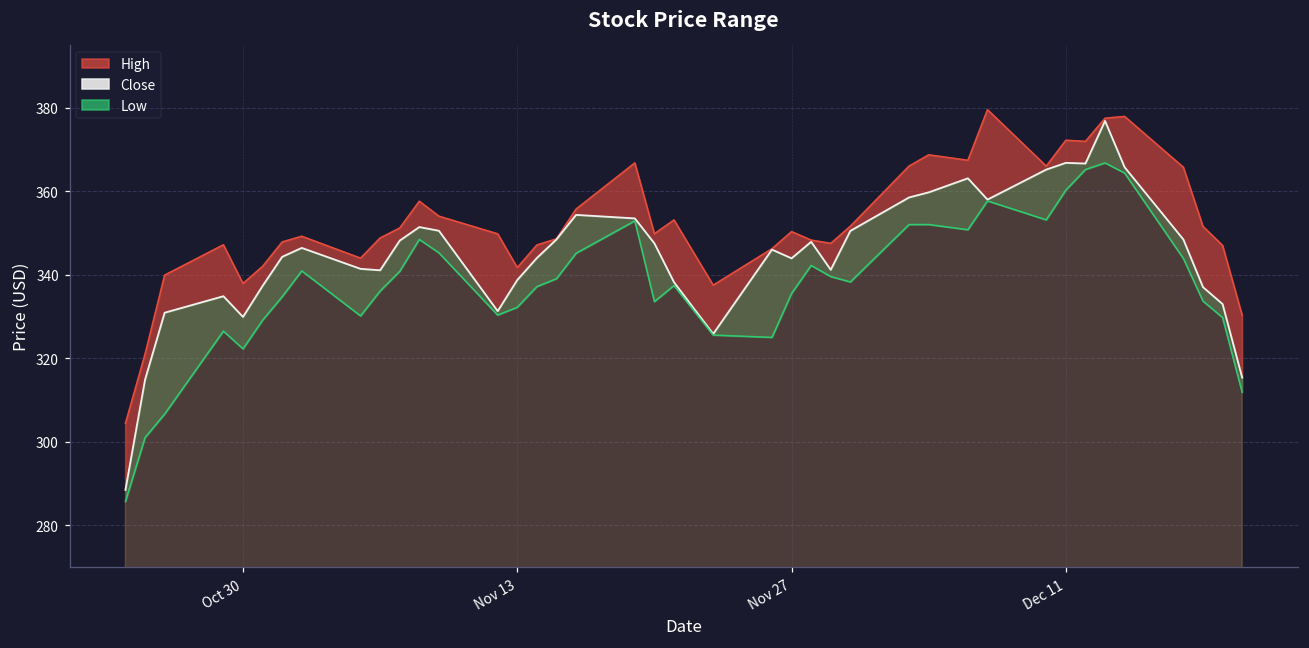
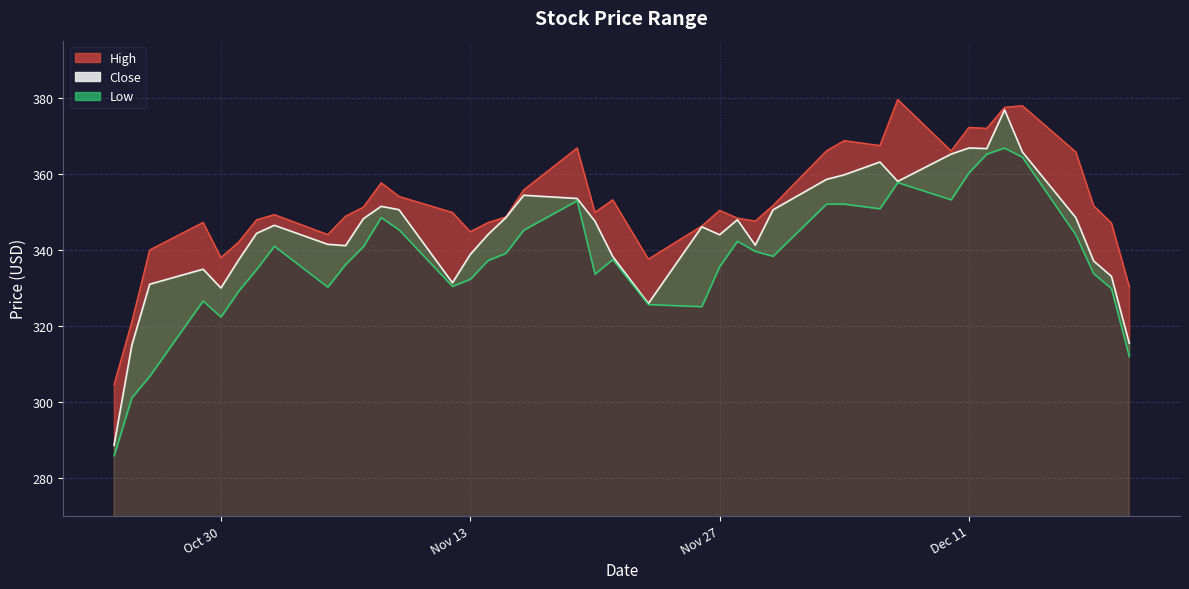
High, Nov 13: 342 -> 345
